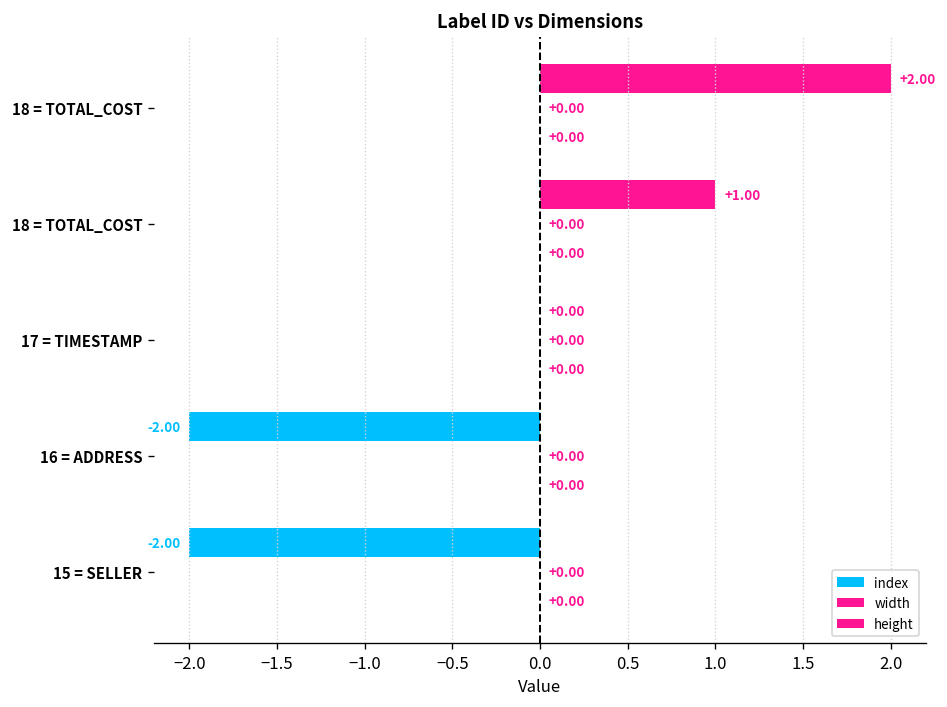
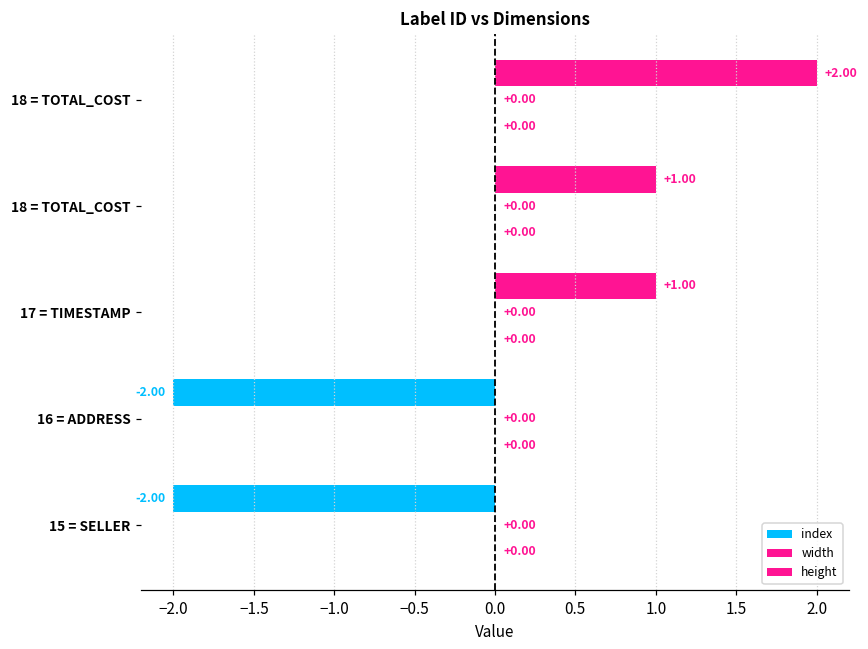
index, 17 = TIMESTAMP: +0.00 -> +1.00
